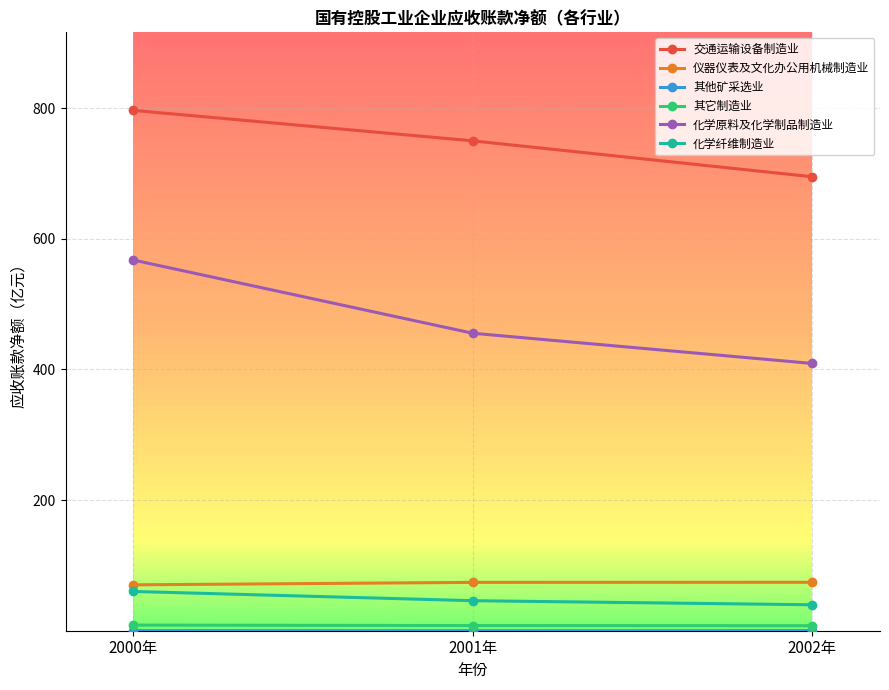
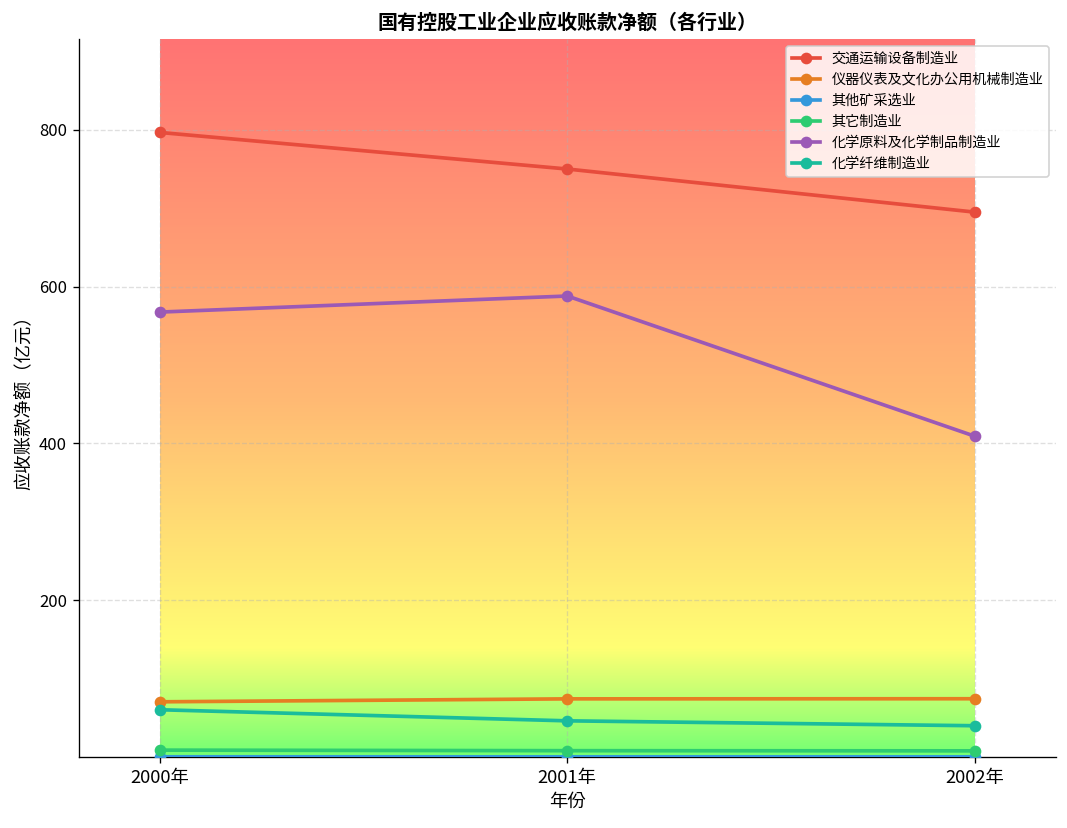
化学原料及化学制品制造业, 2001年: 460 -> 590
